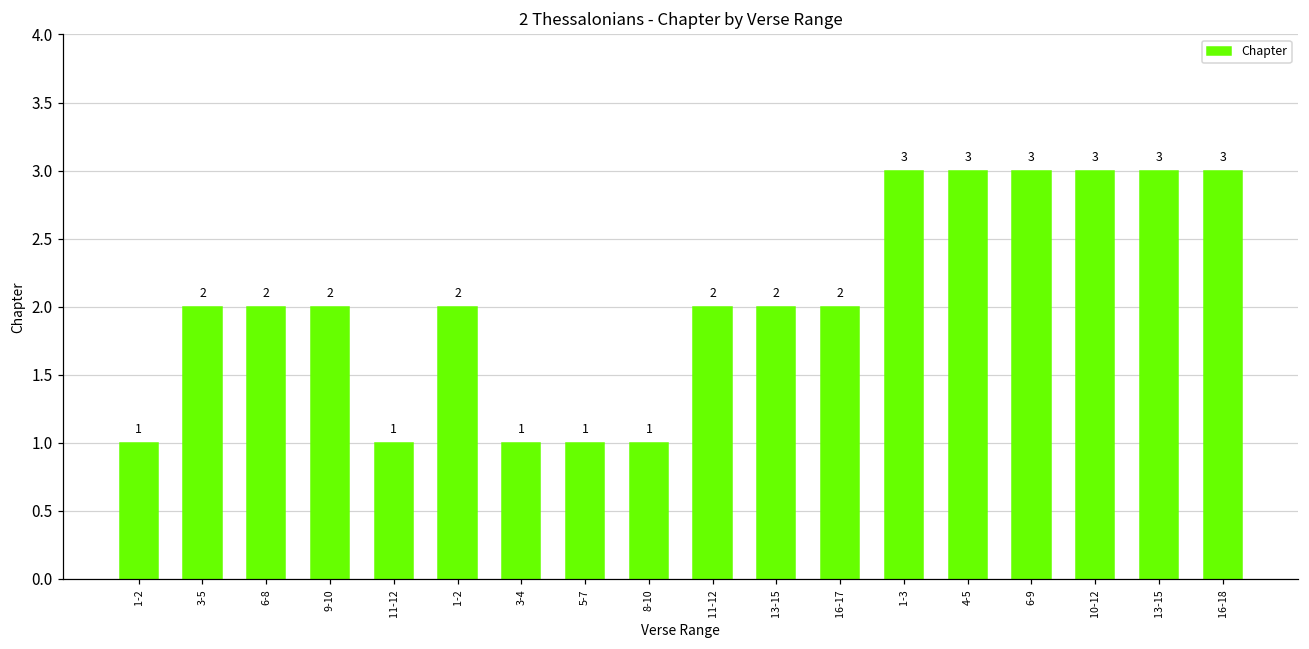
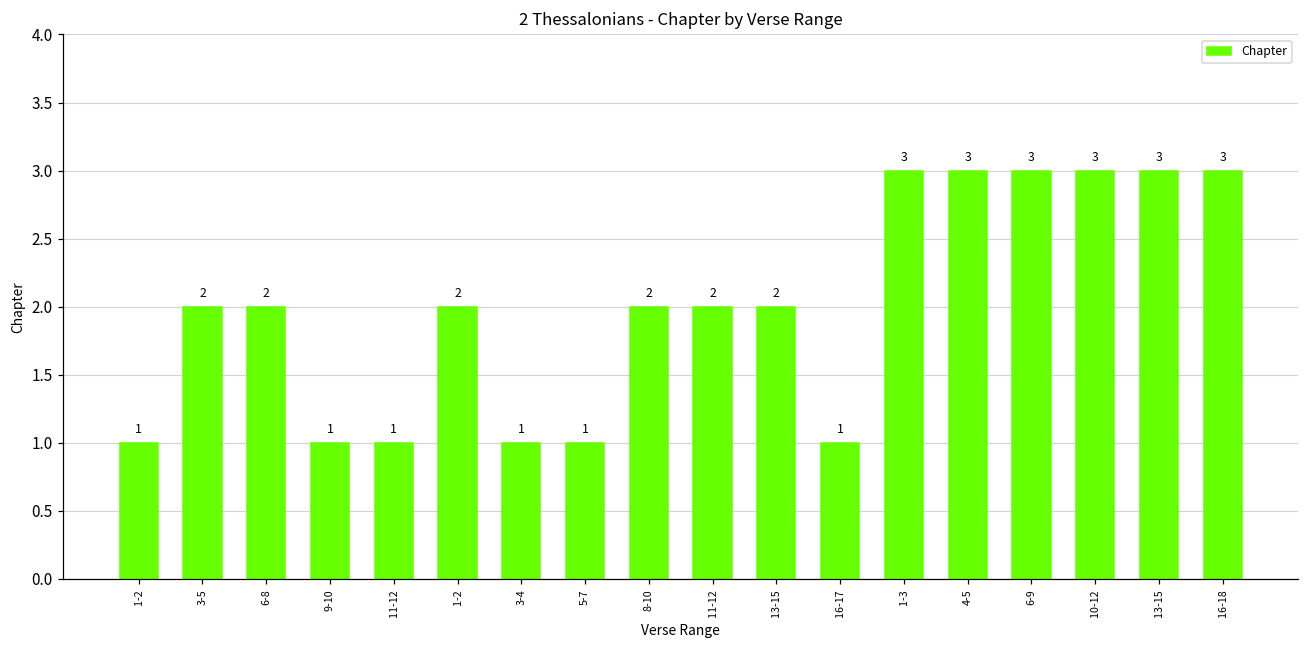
9-10: 2 -> 1
8-10: 1 -> 2
16-17: 2 -> 1
